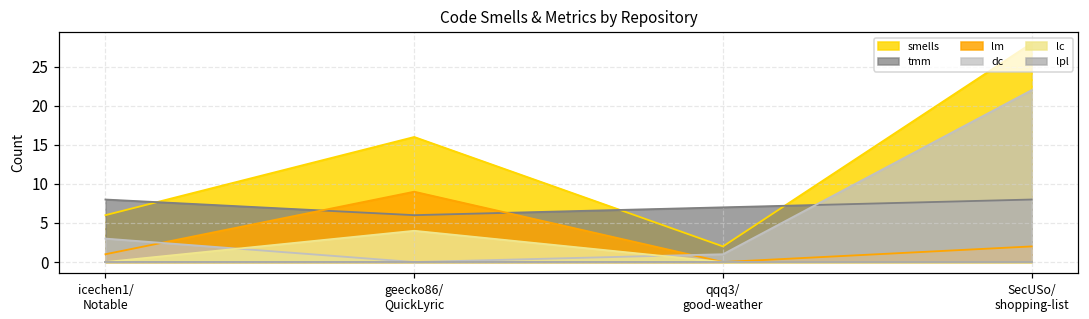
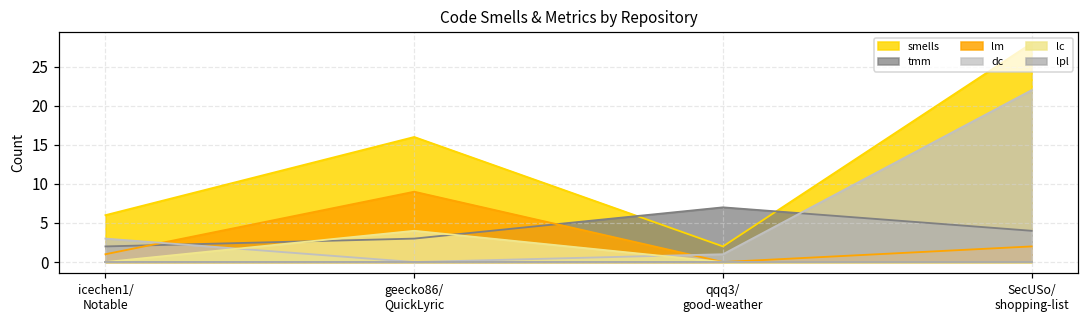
tmm, icechen1/ Notable: 8 -> 2
tmm, geecko86/ QuickLyric: 6 -> 3
tmm, SecUSo/ shopping-list: 8 -> 4
